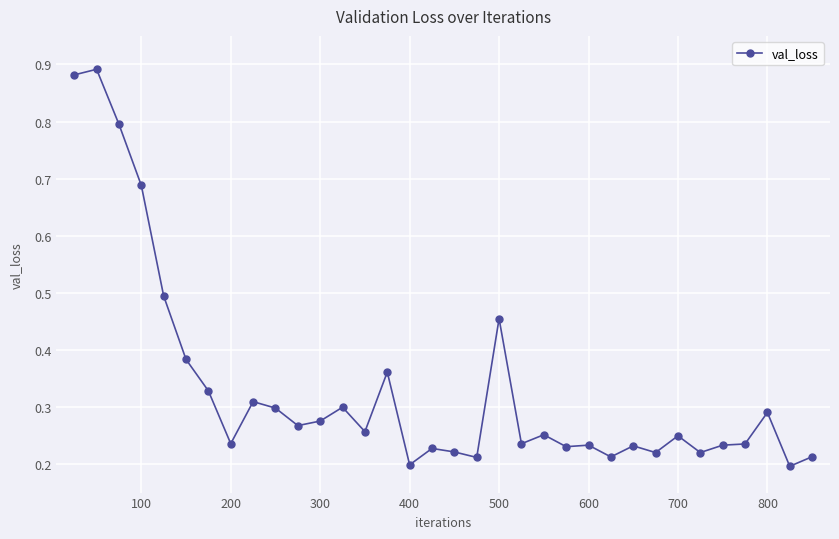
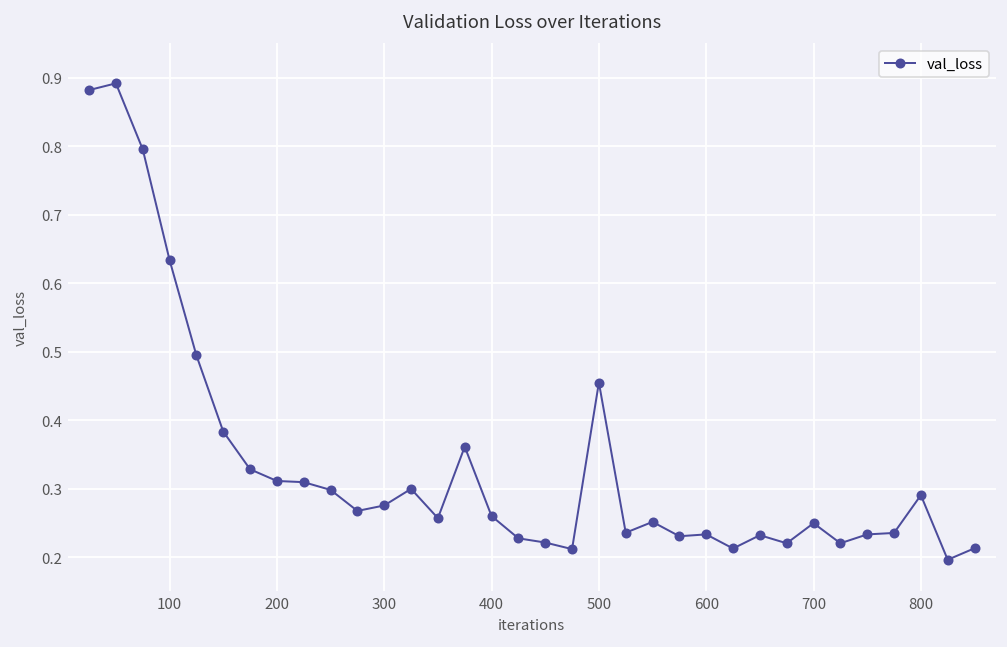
100: 0.69 -> 0.63
200: 0.24 -> 0.31
400: 0.20 -> 0.26
